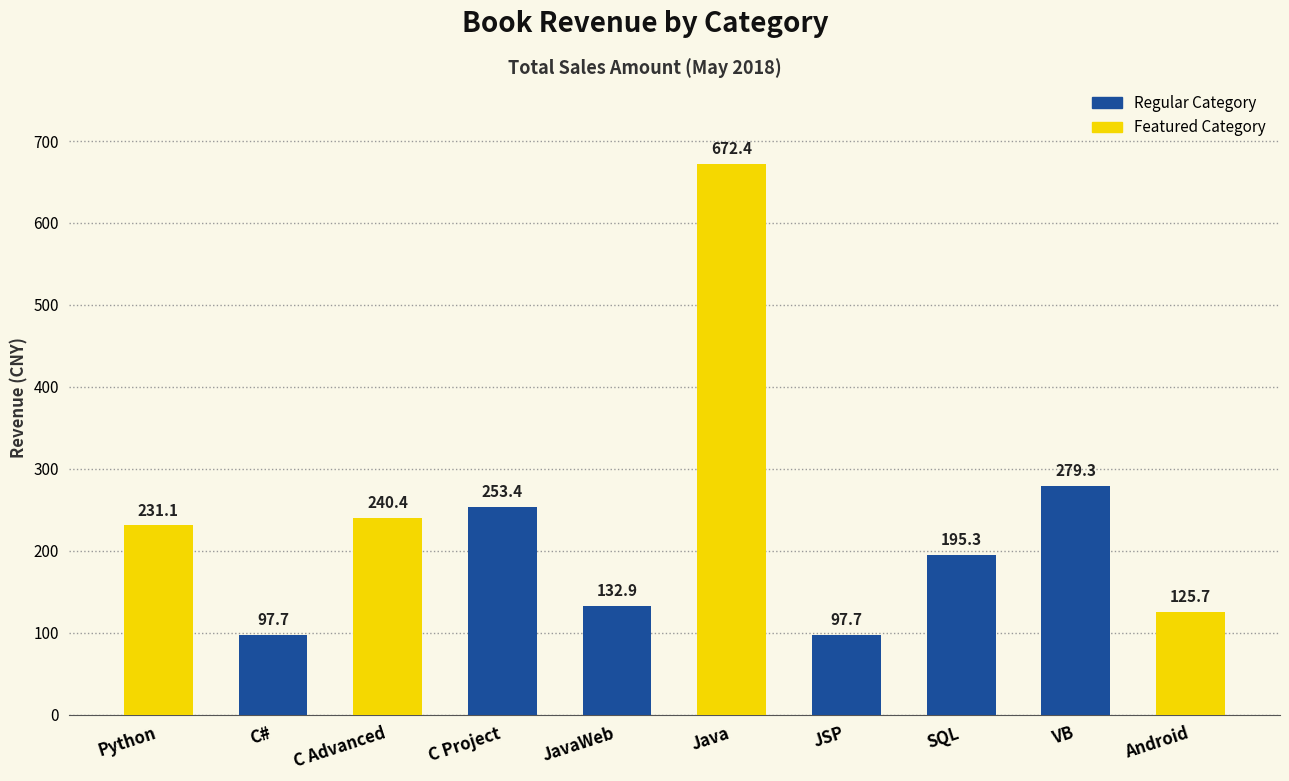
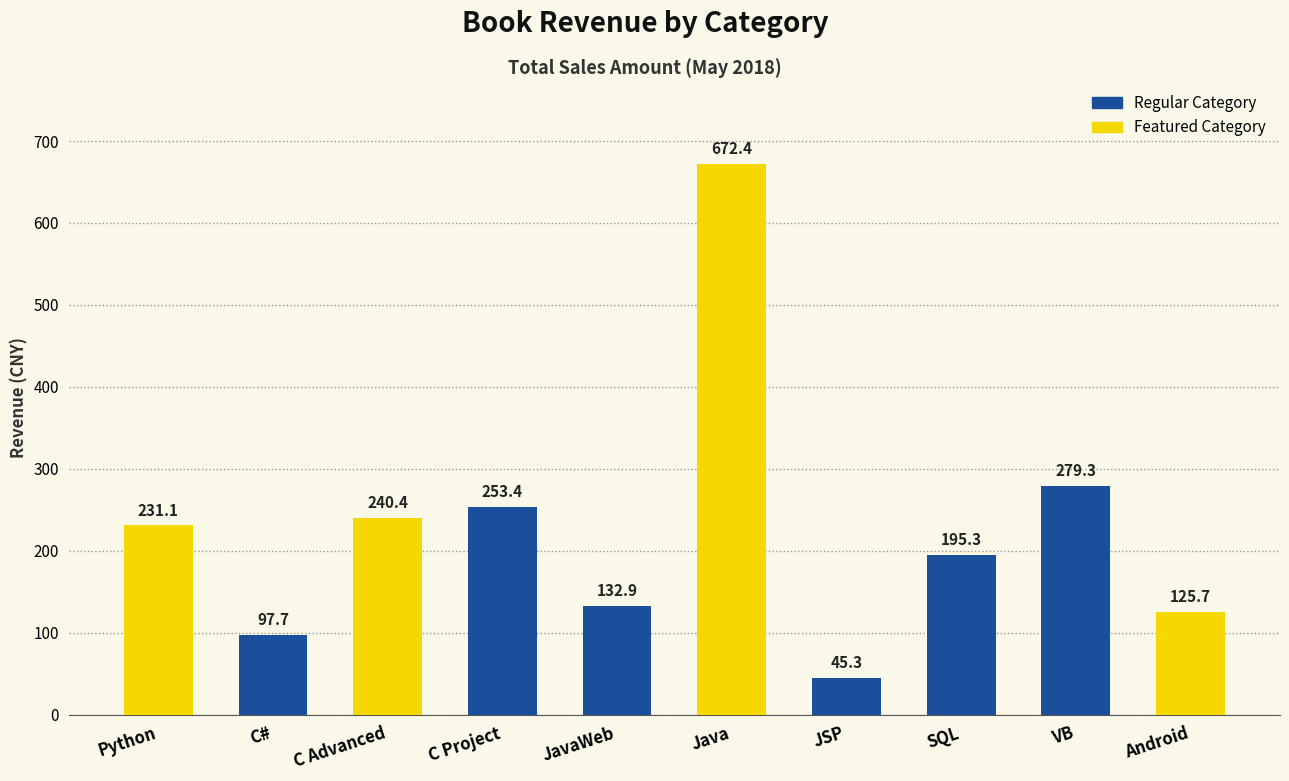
JSP: 97.7 -> 45.3
